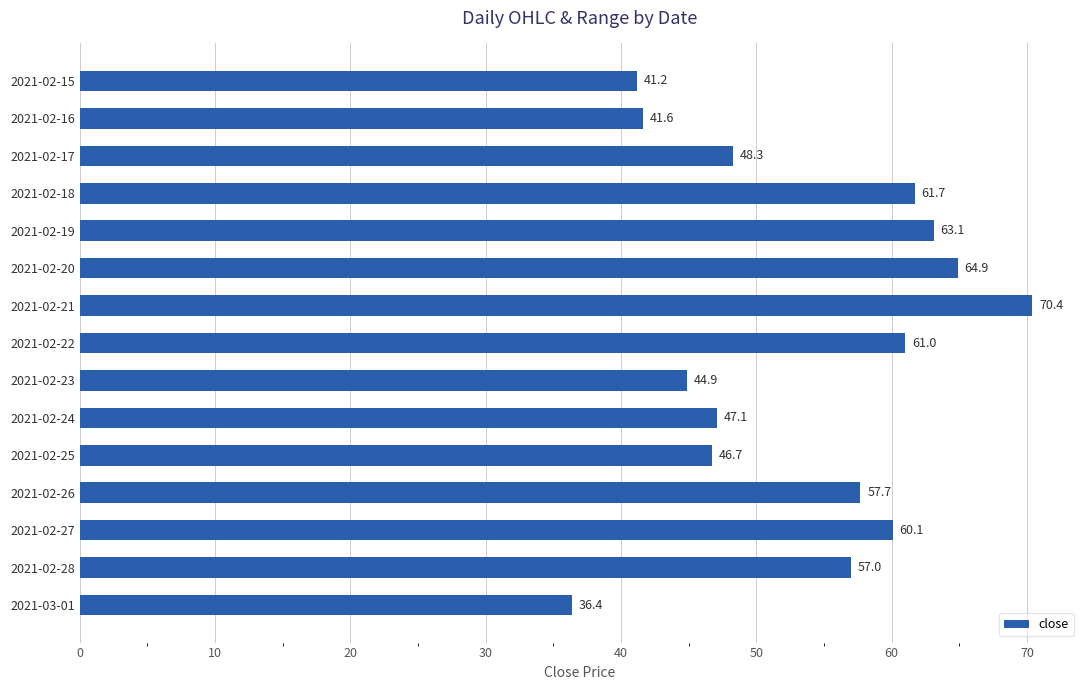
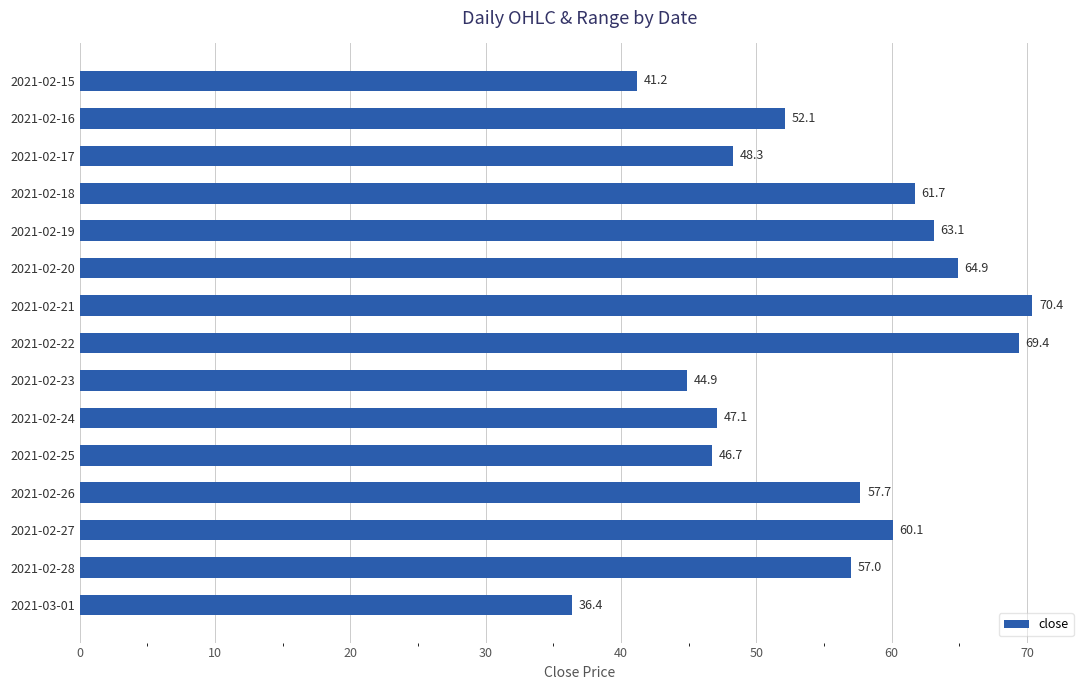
2021-02-16: 41.6 -> 52.1
2021-02-22: 61.0 -> 69.4
